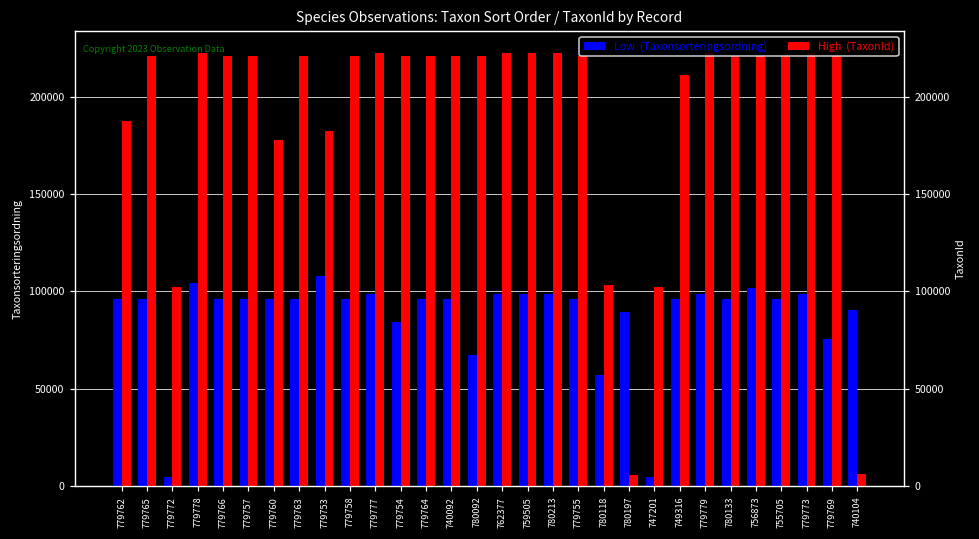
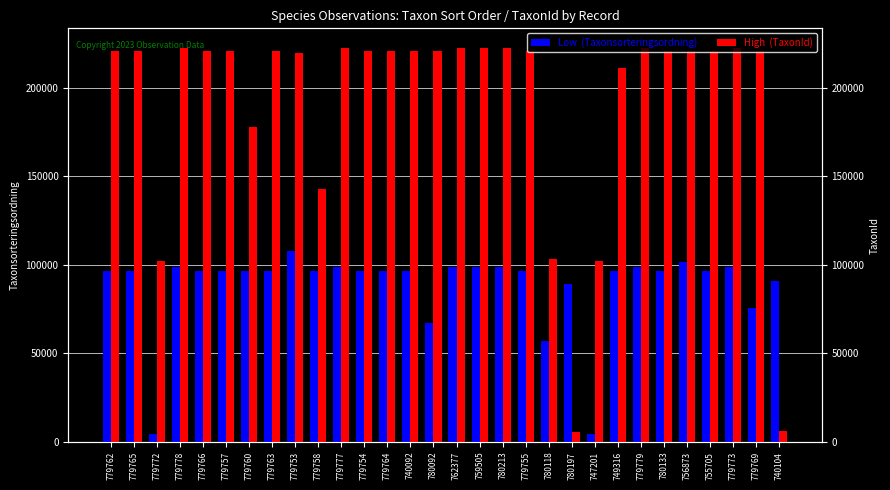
High (TaxonId), 779762: 187000 -> 221000
Low (Taxonsorteringsordning), 779778: 104000 -> 99000
High (TaxonId), 779753: 182000 -> 220000
High (TaxonId), 779758: 221000 -> 143000
Low (Taxonsorteringsordning), 779754: 84000 -> 96000
